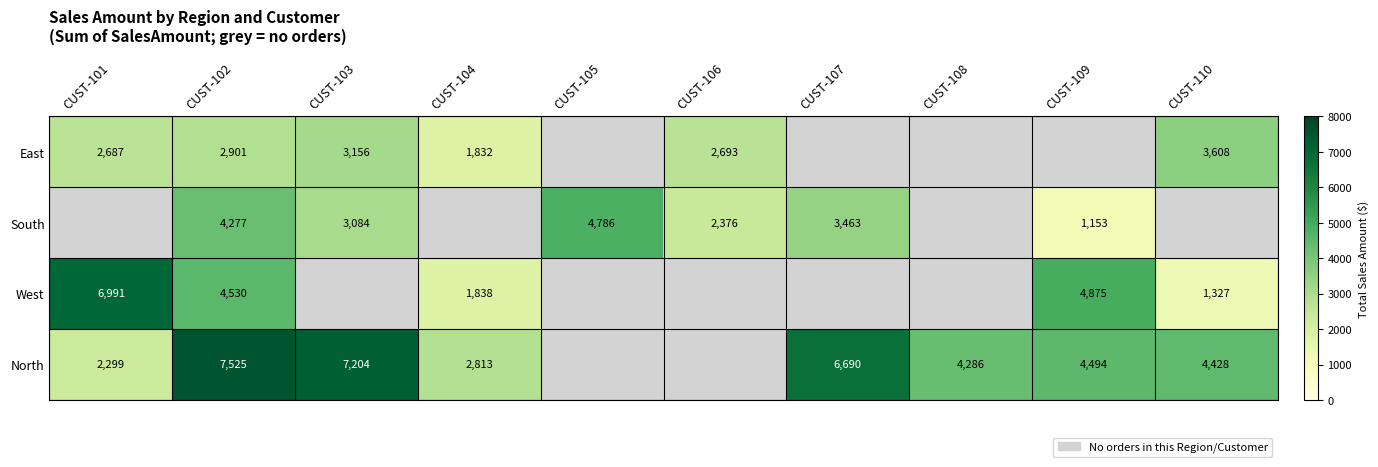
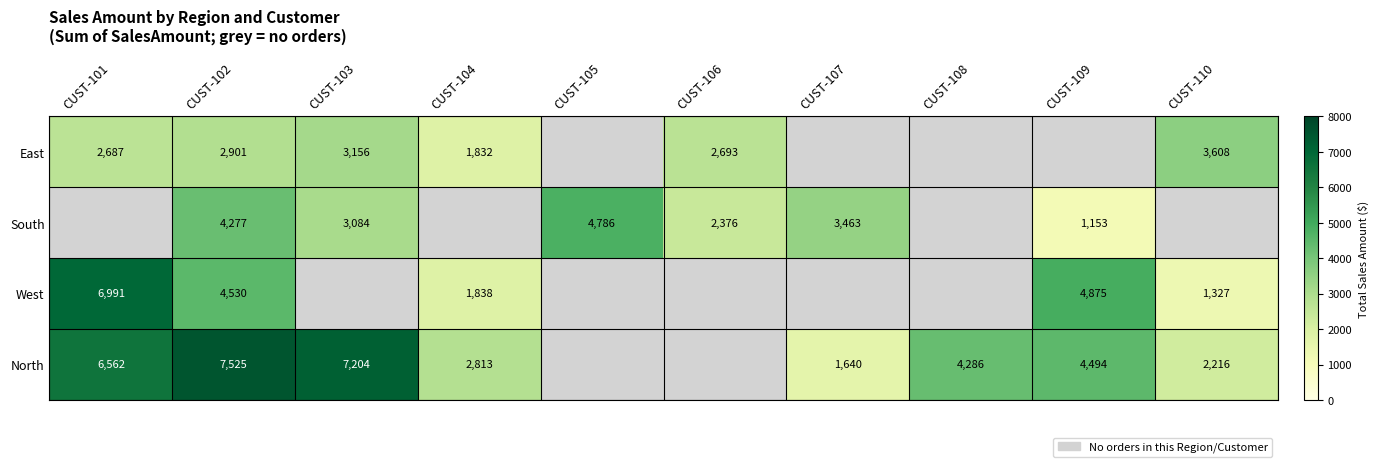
North, CUST-101: 2,299 -> 6,562
North, CUST-107: 6,690 -> 1,640
North, CUST-110: 4,428 -> 2,216
